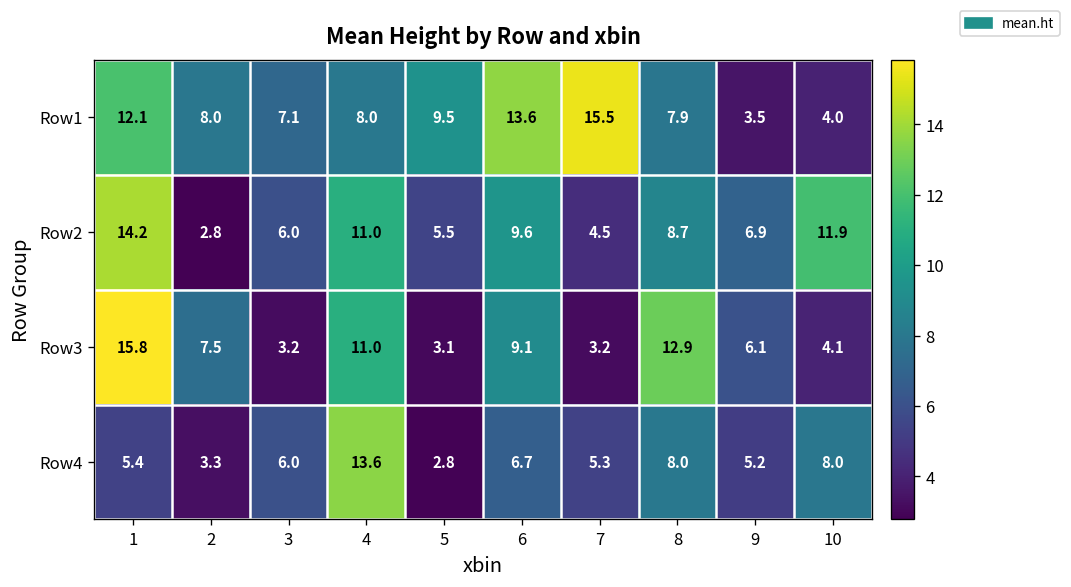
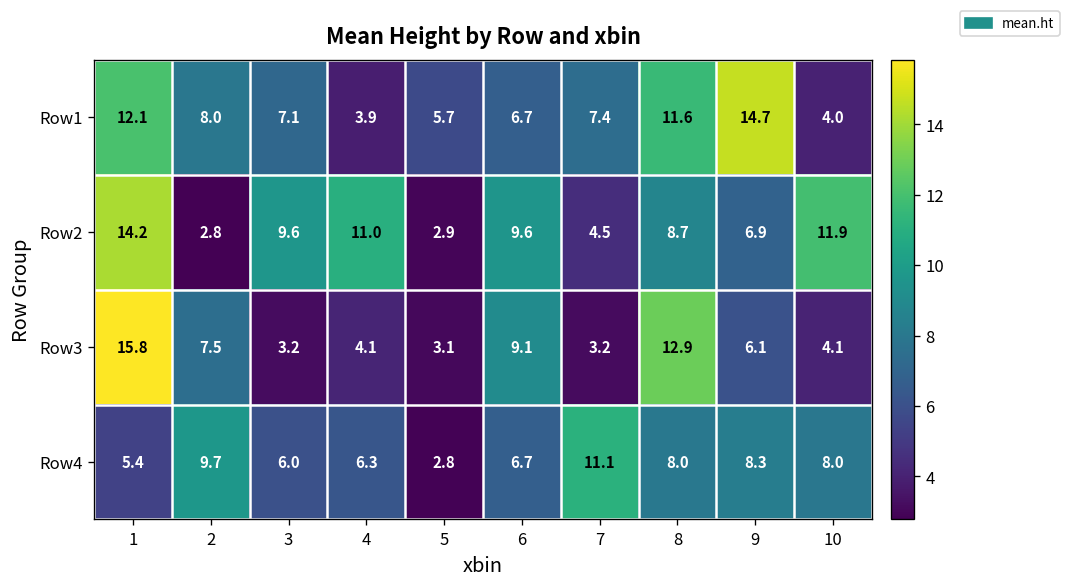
Row1, 4: 8.0 -> 3.9
Row1, 5: 9.5 -> 5.7
Row1, 6: 13.6 -> 6.7
Row1, 7: 15.5 -> 7.4
Row1, 8: 7.9 -> 11.6
Row1, 9: 3.5 -> 14.7
Row2, 3: 6.0 -> 9.6
Row2, 5: 5.5 -> 2.9
Row3, 4: 11.0 -> 4.1
Row4, 2: 3.3 -> 9.7
Row4, 4: 13.6 -> 6.3
Row4, 7: 5.3 -> 11.1
Row4, 9: 5.2 -> 8.3
